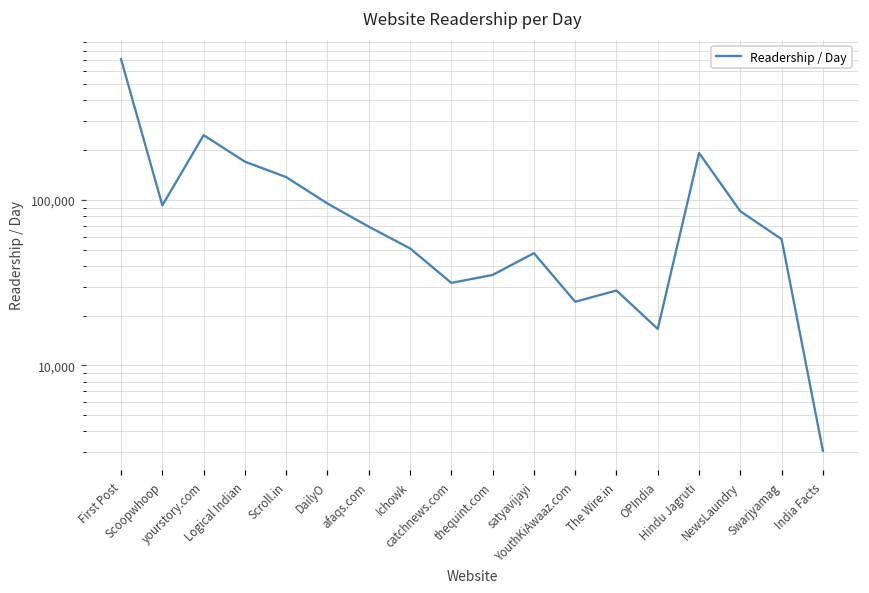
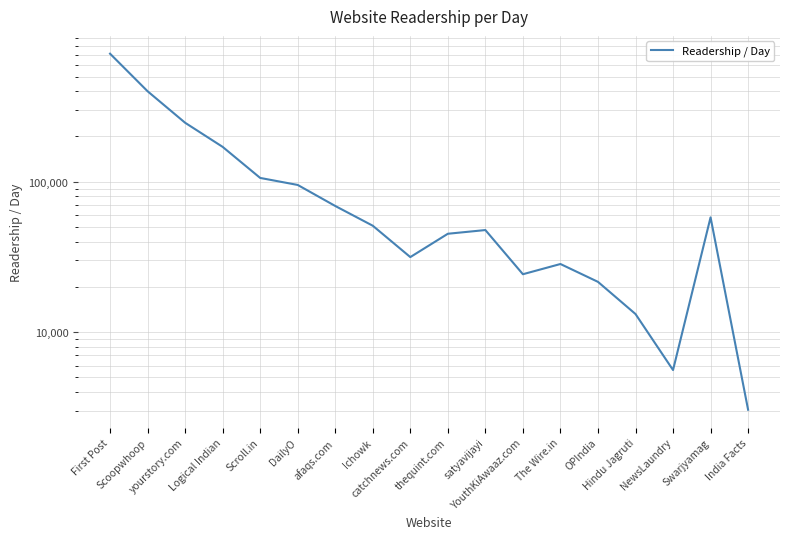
Scoopwhoop: 90,000 -> 400,000
Scroll.in: 140,000 -> 110,000
thequint.com: 35,000 -> 45,000
OPIndia: 17,000 -> 22,000
Hindu Jagruti: 190,000 -> 13,000
NewsLaundry: 90,000 -> 5,600
